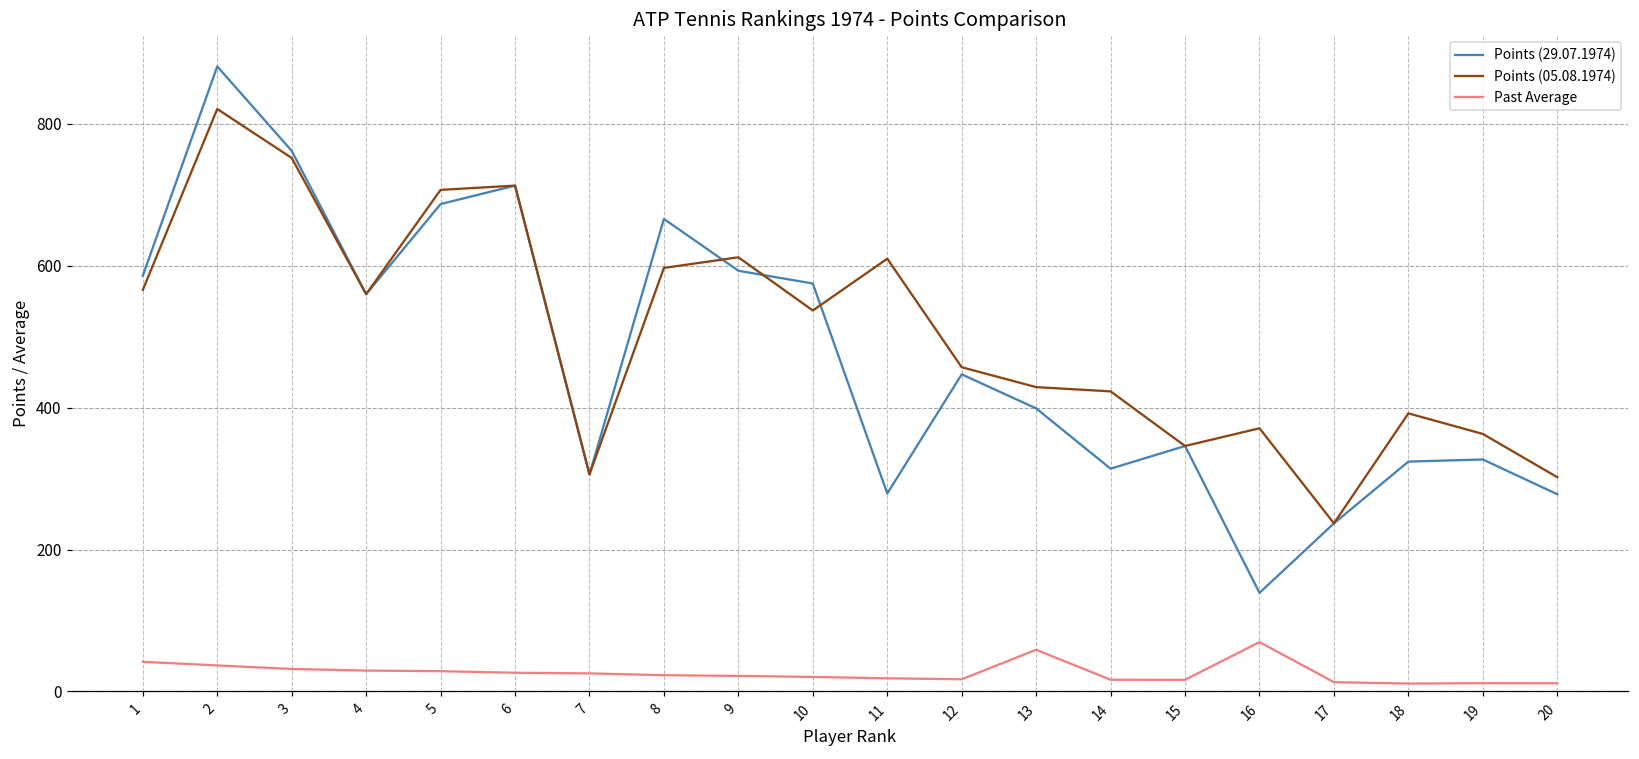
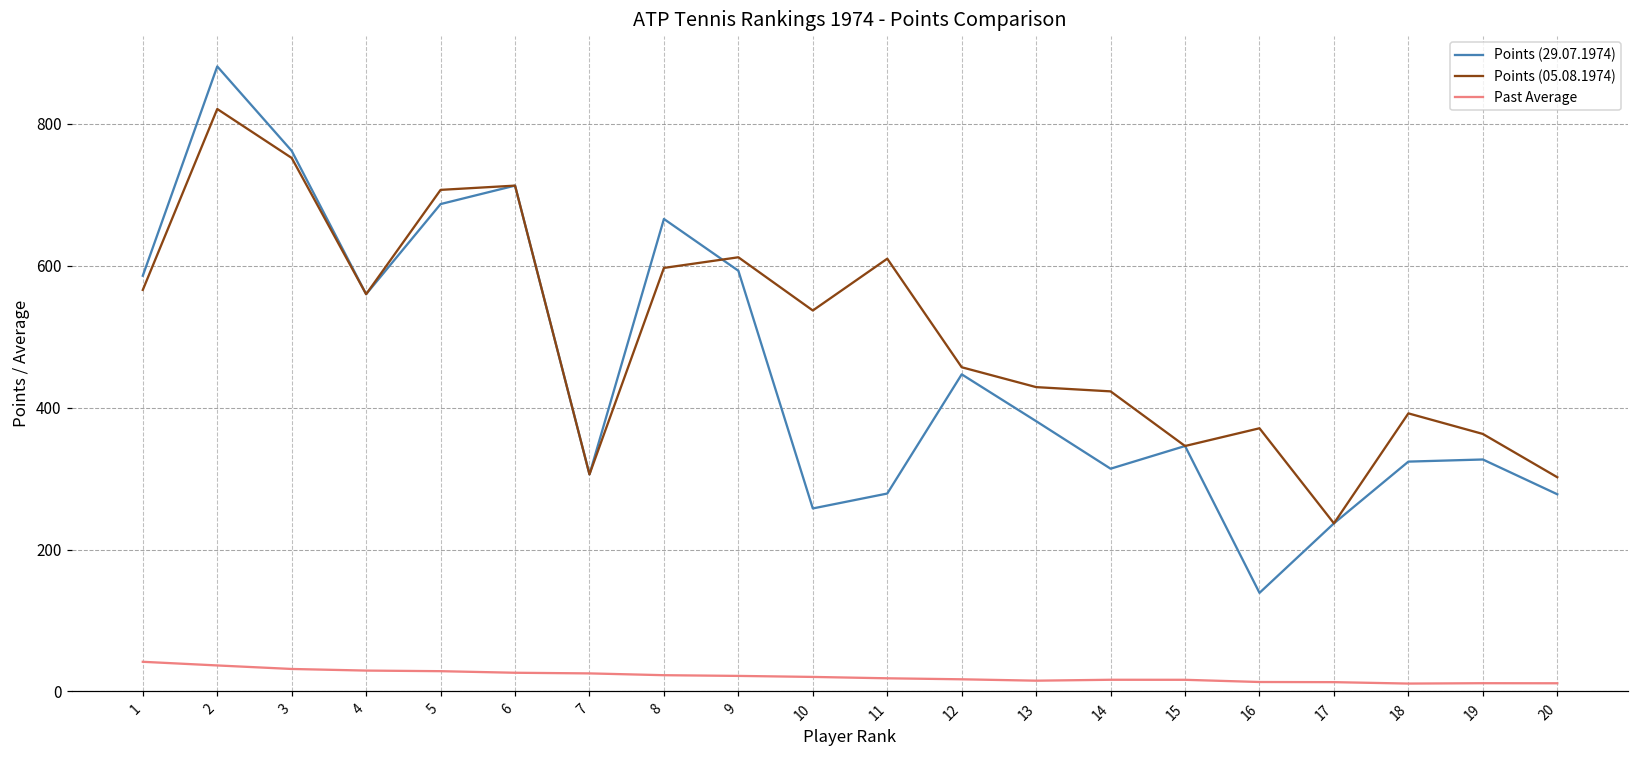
Points (29.07.1974), 10: 580 -> 260
Points (29.07.1974), 13: 400 -> 380
Past Average, 13: 60 -> 20
Past Average, 16: 70 -> 10
